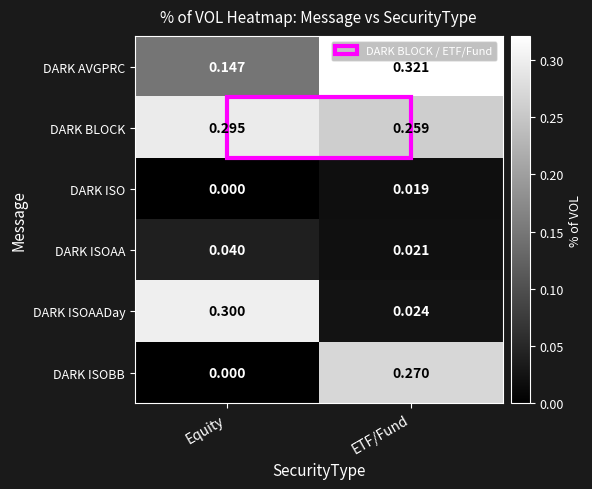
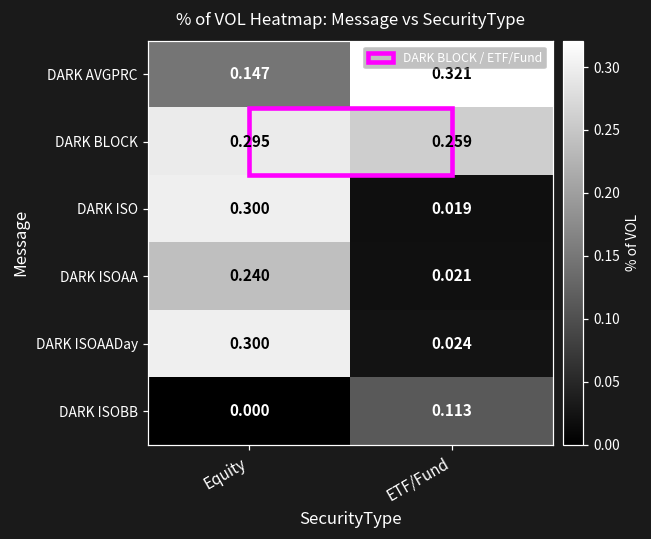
DARK ISO, Equity: 0.000 -> 0.300
DARK ISOAA, Equity: 0.040 -> 0.240
DARK ISOBB, ETF/Fund: 0.270 -> 0.113
